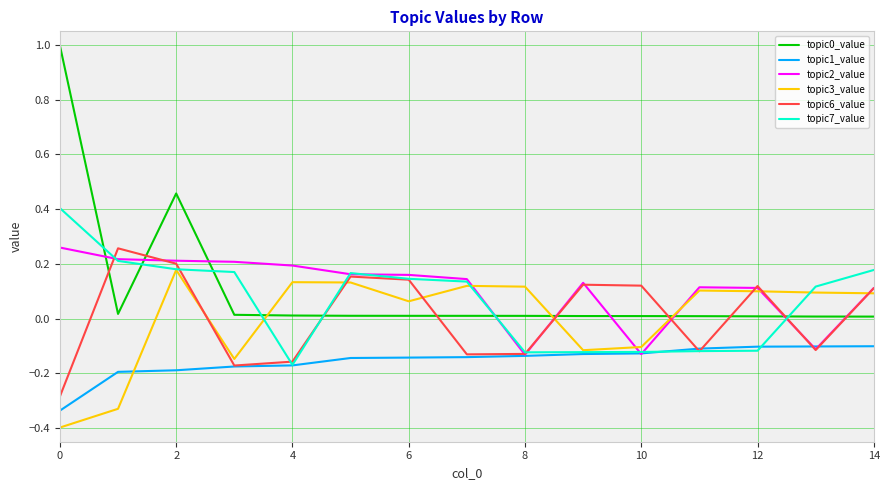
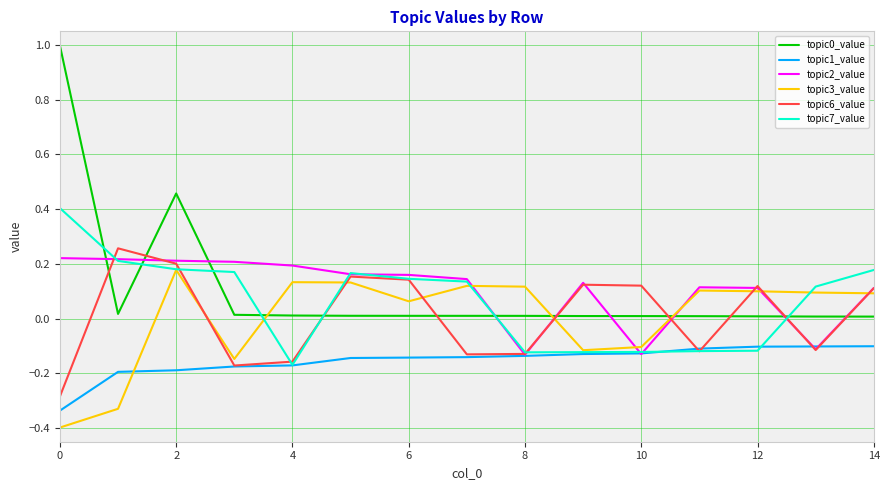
topic2_value, 0: 0.26 -> 0.22
